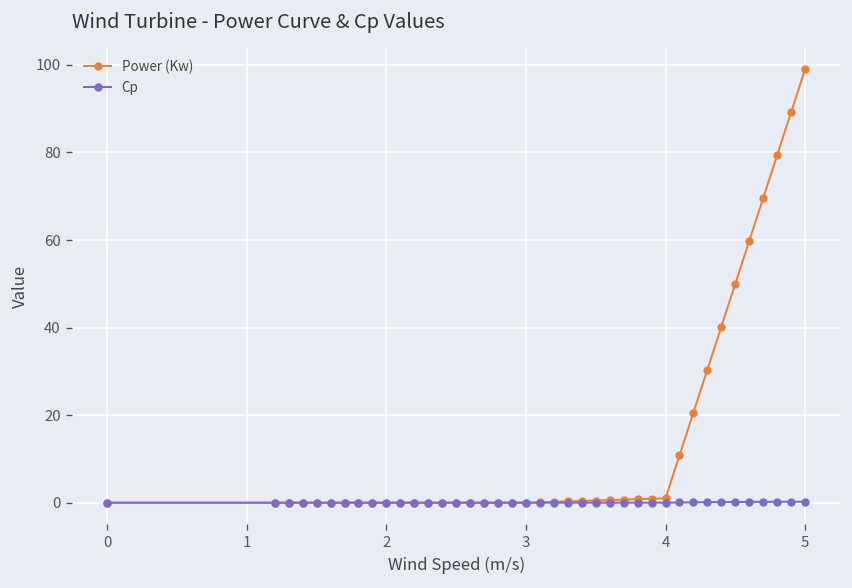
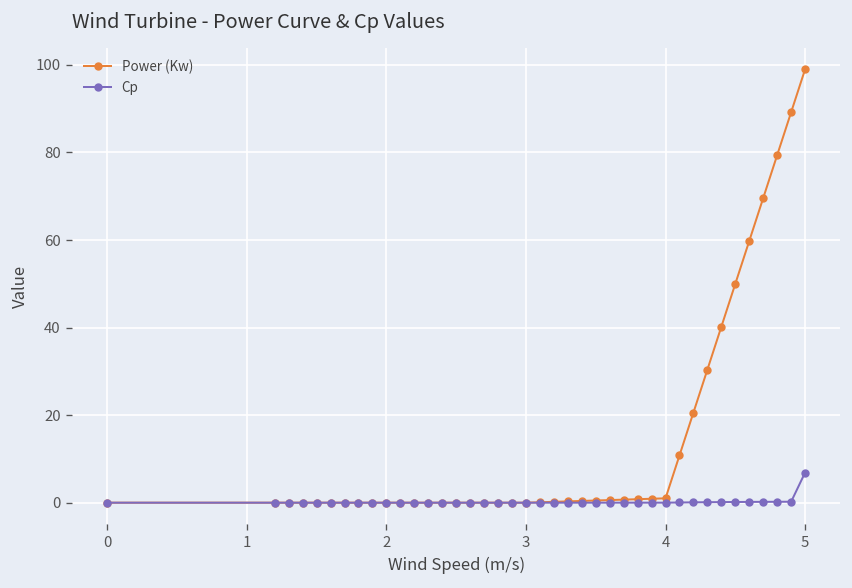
Cp, 5: 0 -> 7
